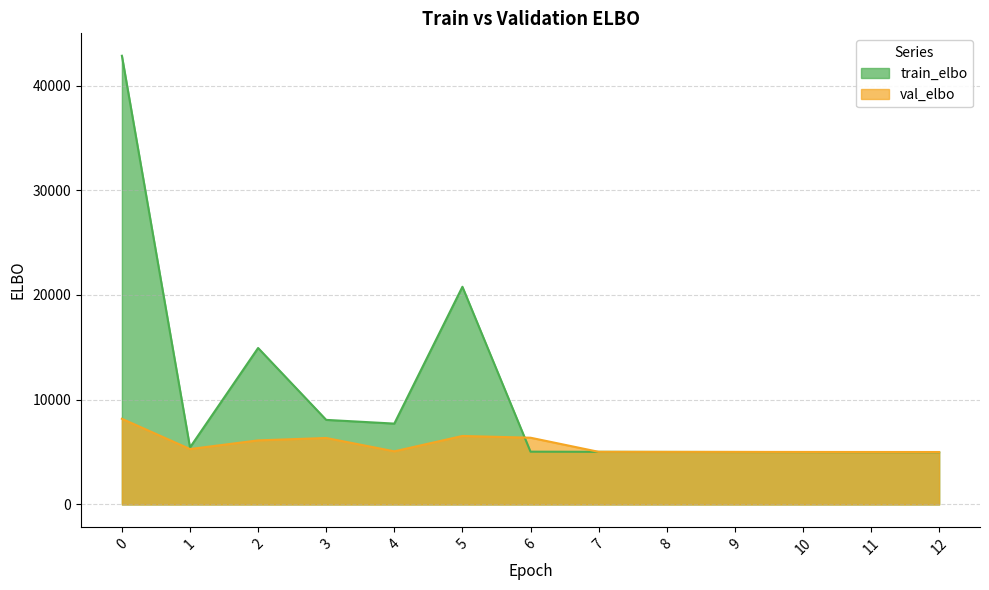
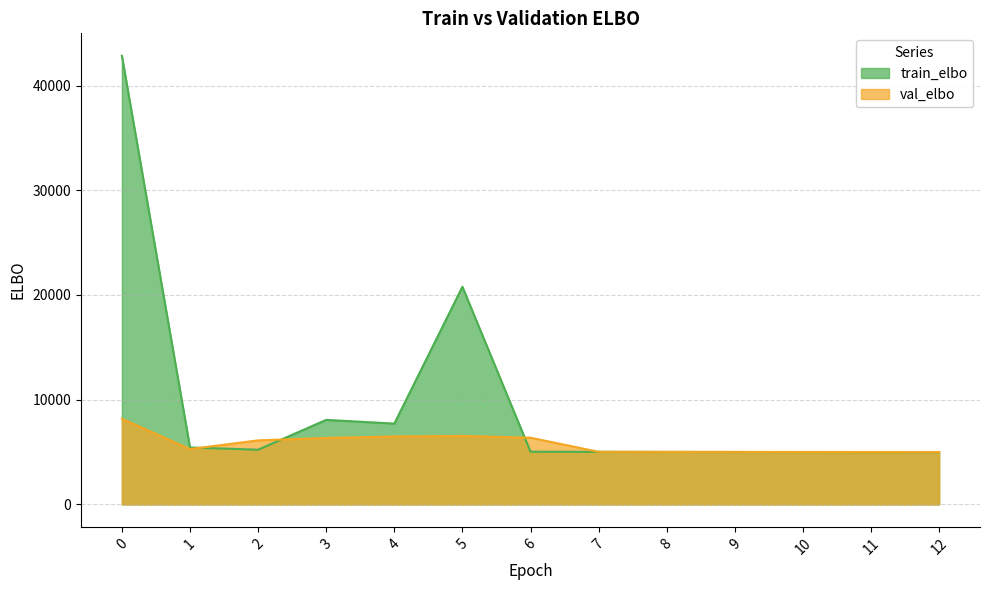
train_elbo, 2: 14900 -> 5200
val_elbo, 4: 5100 -> 6500
